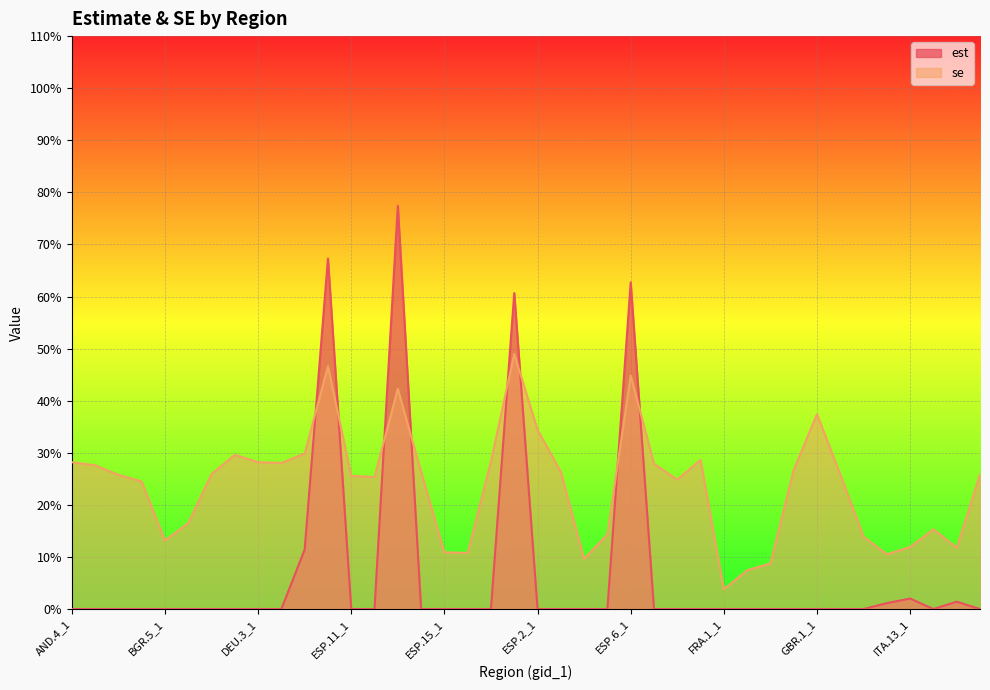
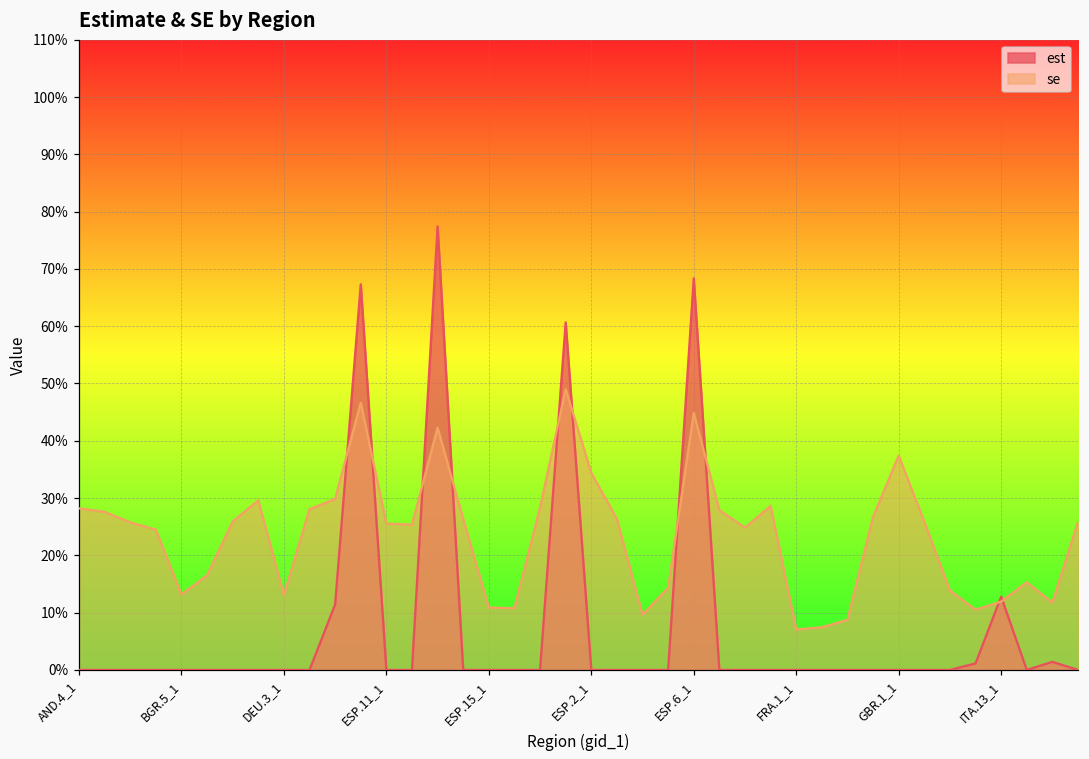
se, DEU.3_1: 28% -> 13%
est, ESP.6_1: 63% -> 68%
se, FRA.1_1: 4% -> 7%
est, ITA.13_1: 2% -> 13%
